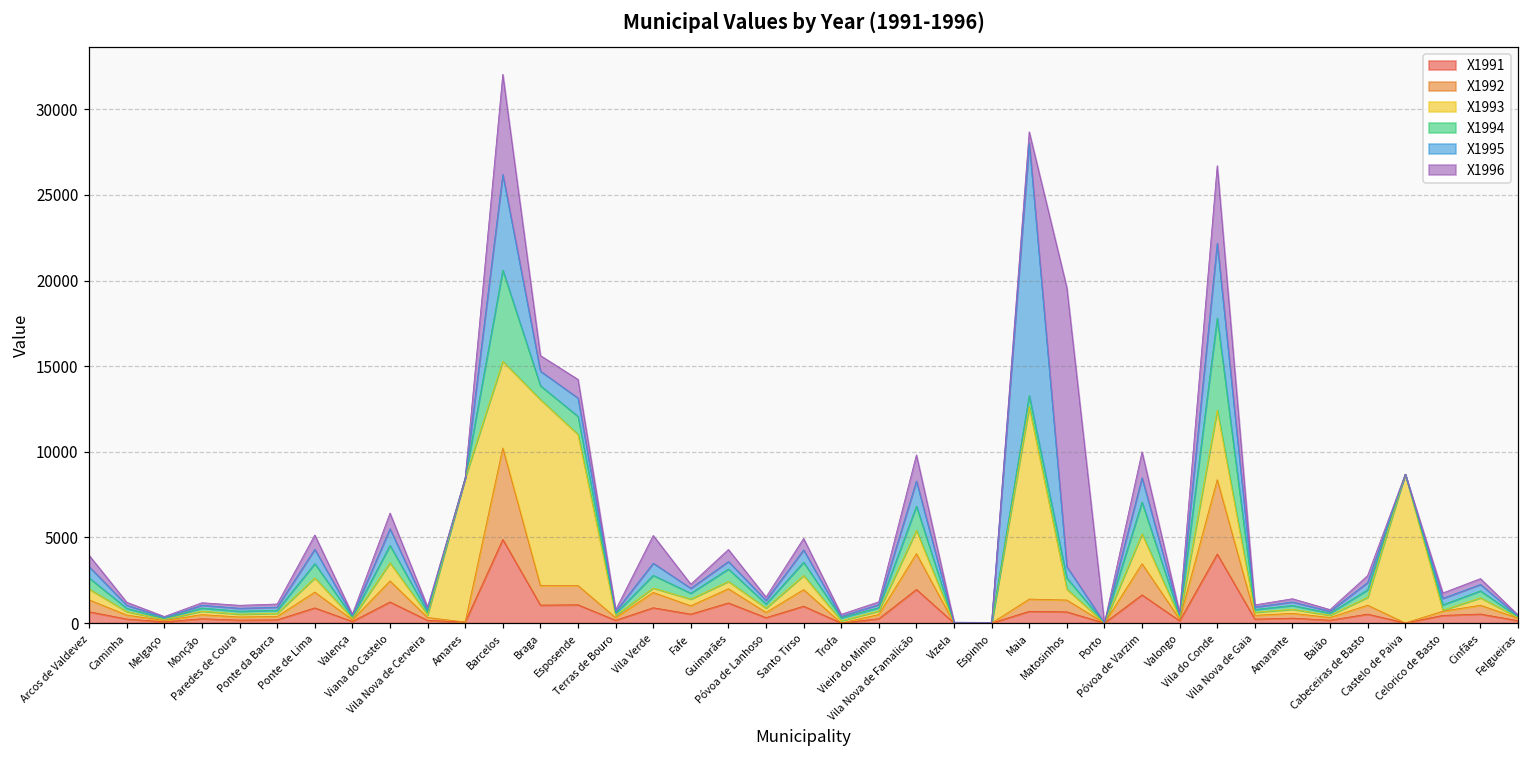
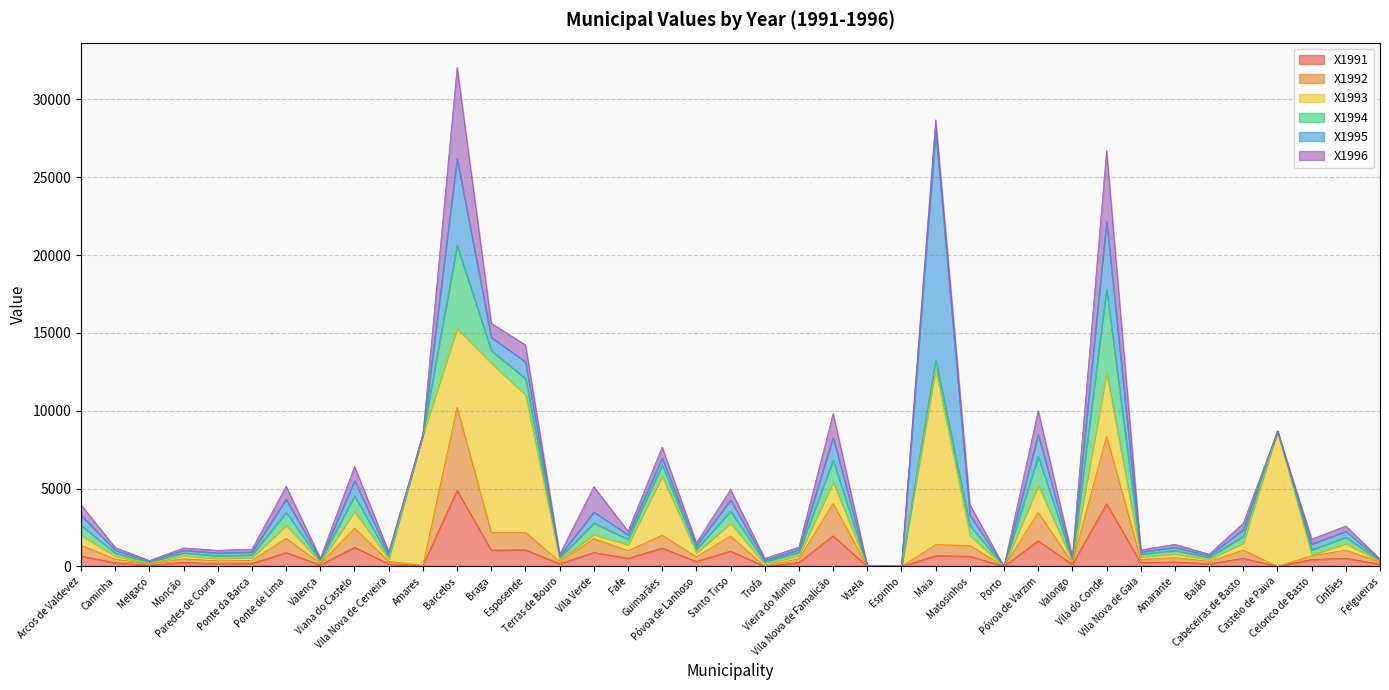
X1993, Guimarães: 400 -> 3800
X1996, Matosinhos: 16300 -> 700
